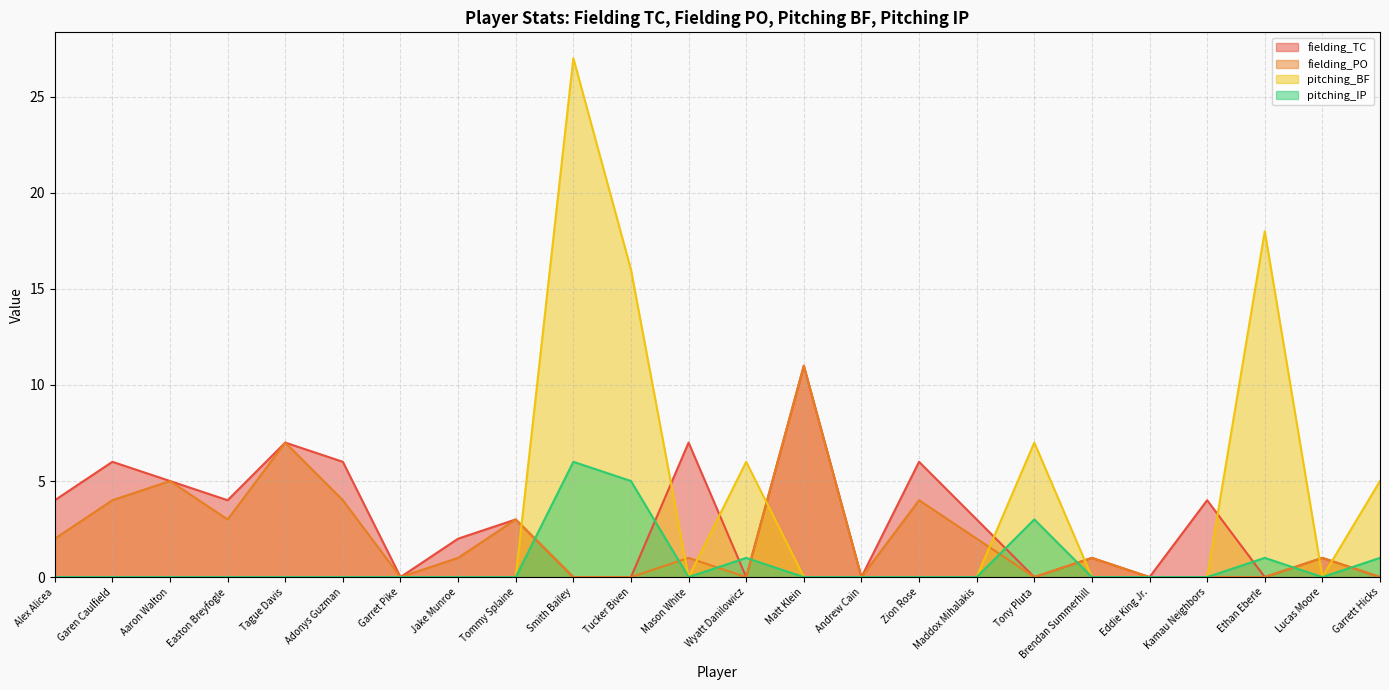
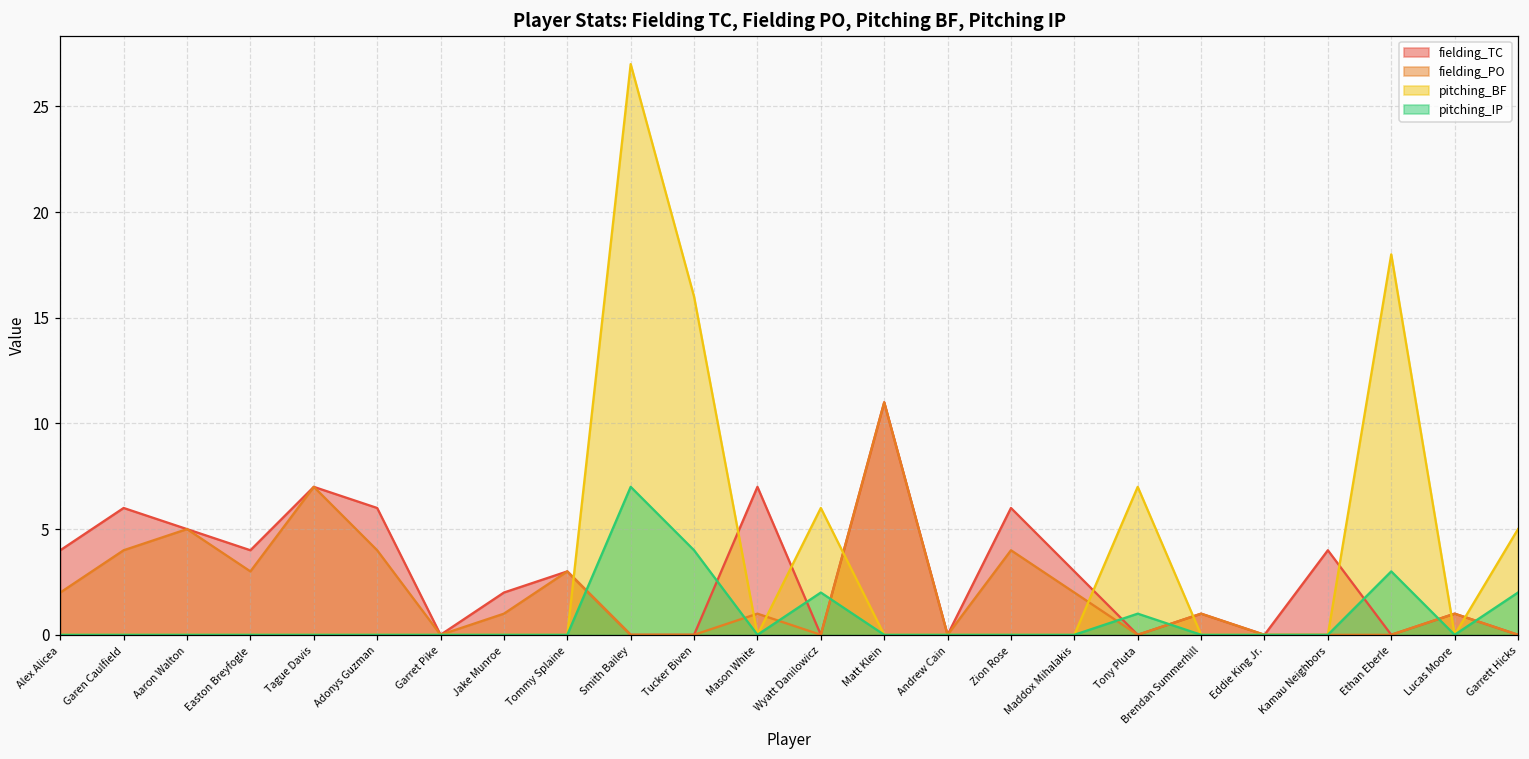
pitching_IP, Smith Bailey: 6 -> 7
pitching_IP, Tucker Biven: 5 -> 4
pitching_IP, Wyatt Danilowicz: 1 -> 2
pitching_IP, Tony Pluta: 3 -> 1
pitching_IP, Ethan Eberle: 1 -> 3
pitching_IP, Garrett Hicks: 1 -> 2
